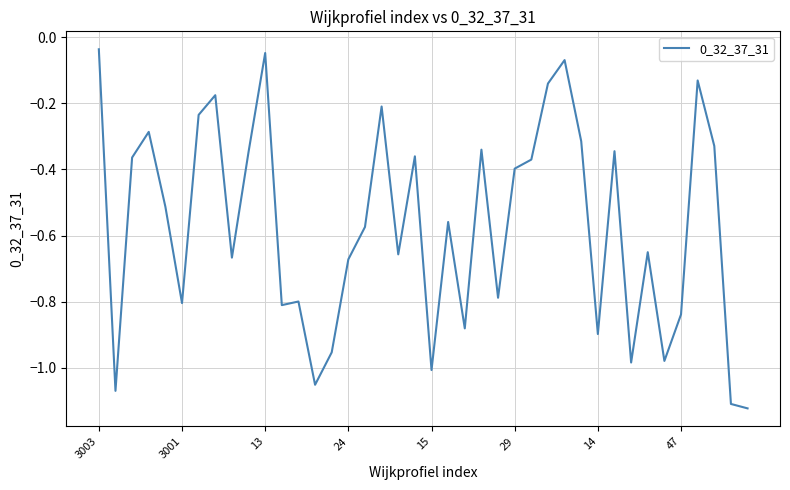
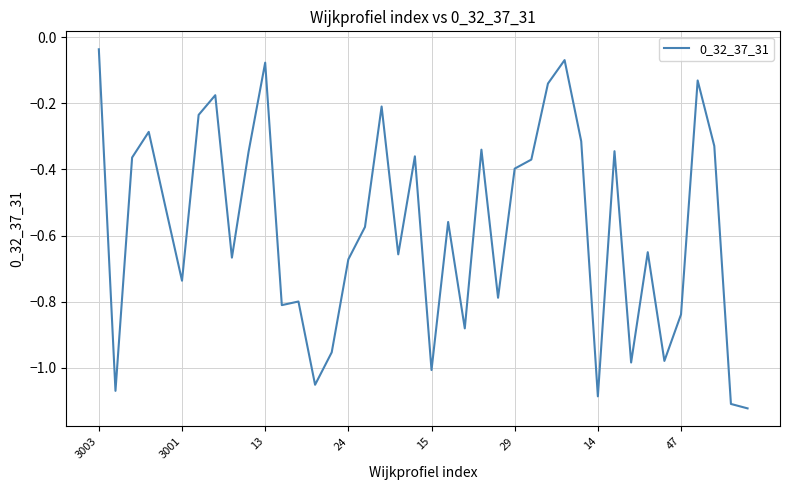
3001: -0.80 -> -0.74
13: -0.05 -> -0.08
14: -0.90 -> -1.09
